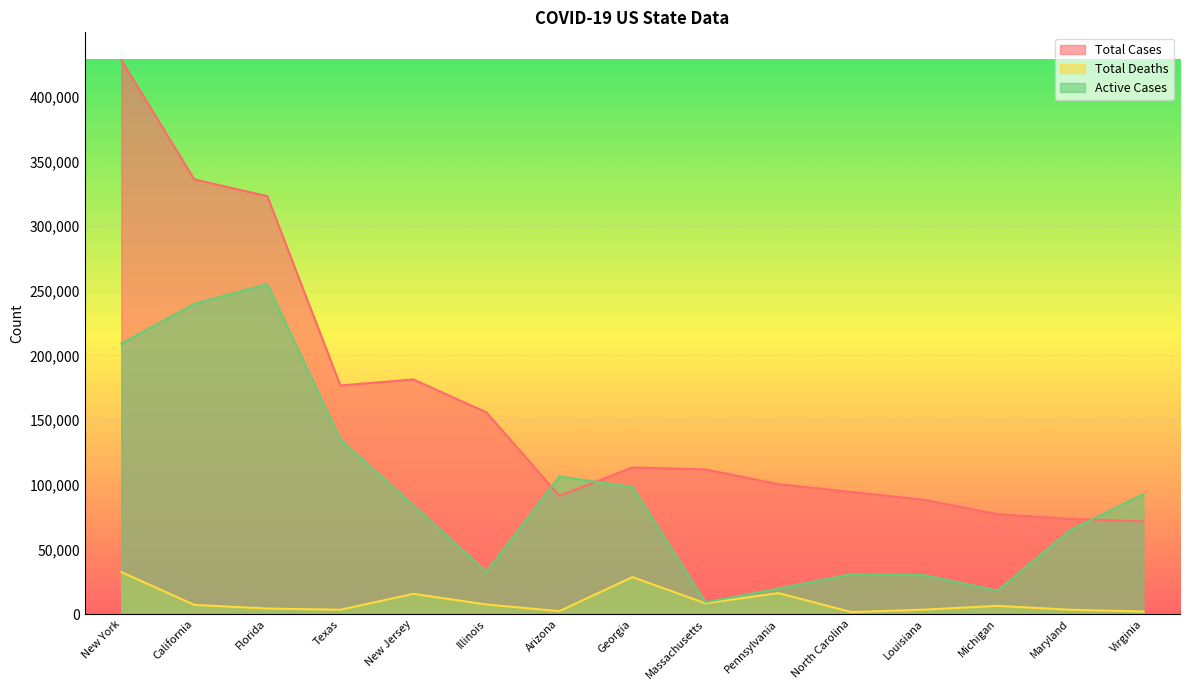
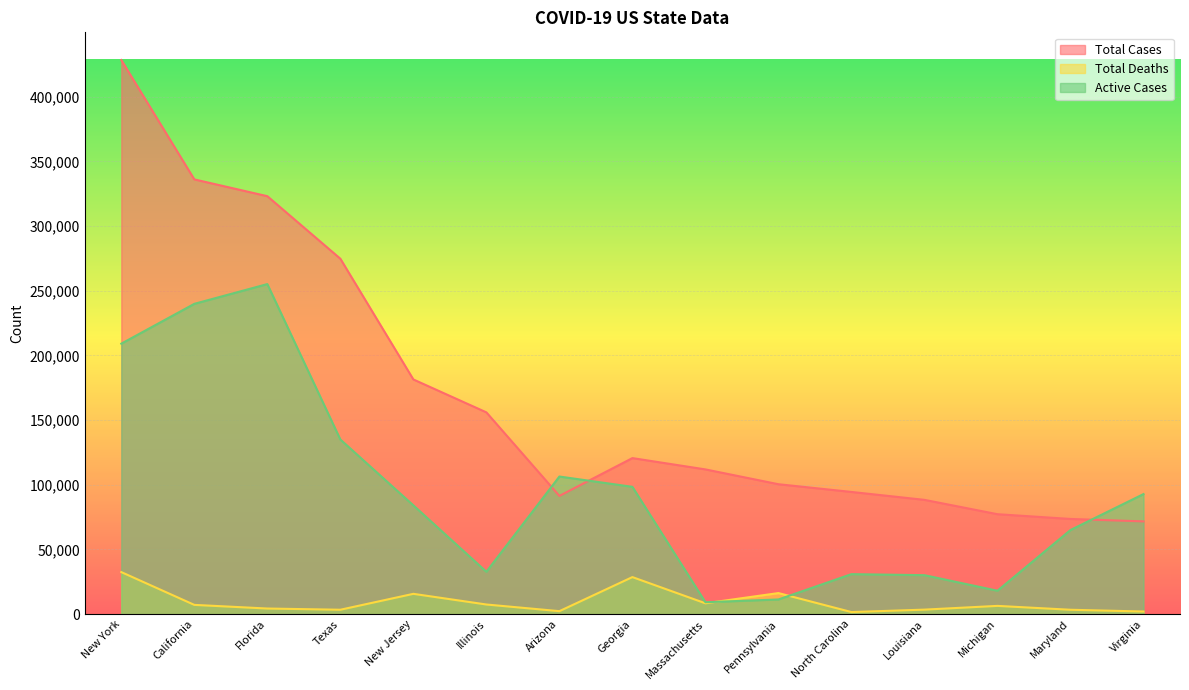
Total Cases, Texas: 177,000 -> 275,000
Total Cases, Georgia: 113,000 -> 121,000
Active Cases, Pennsylvania: 20,000 -> 11,000
